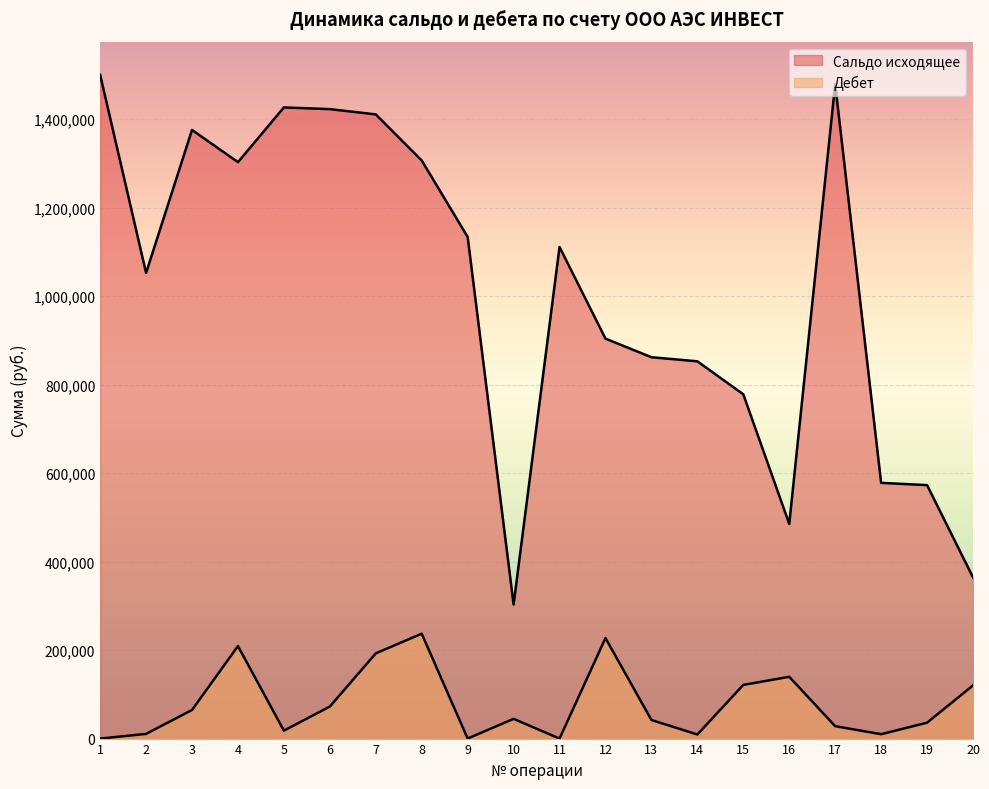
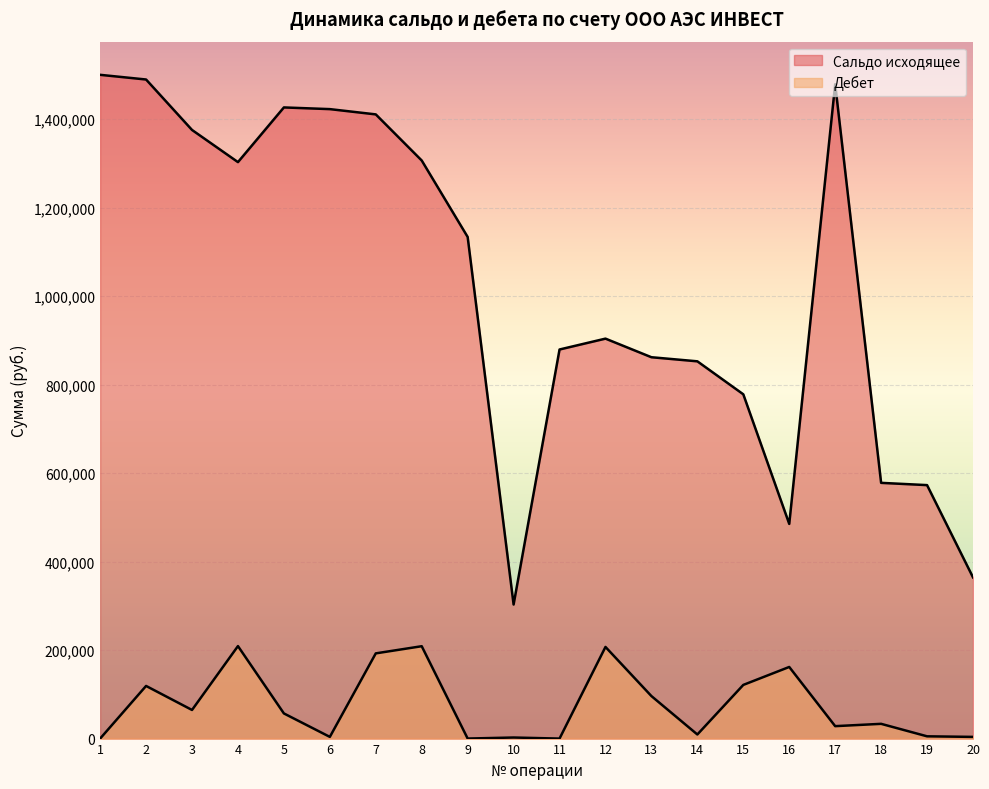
Сальдо исходящее, 2: 1,050,000 -> 1,490,000
Дебет, 2: 10,000 -> 120,000
Дебет, 5: 20,000 -> 60,000
Дебет, 6: 70,000 -> 0
Дебет, 8: 240,000 -> 210,000
Дебет, 10: 40,000 -> 0
Сальдо исходящее, 11: 1,110,000 -> 880,000
Дебет, 12: 230,000 -> 210,000
Дебет, 13: 40,000 -> 100,000
Дебет, 16: 140,000 -> 160,000
Дебет, 18: 10,000 -> 30,000
Дебет, 19: 40,000 -> 10,000
Дебет, 20: 120,000 -> 0
